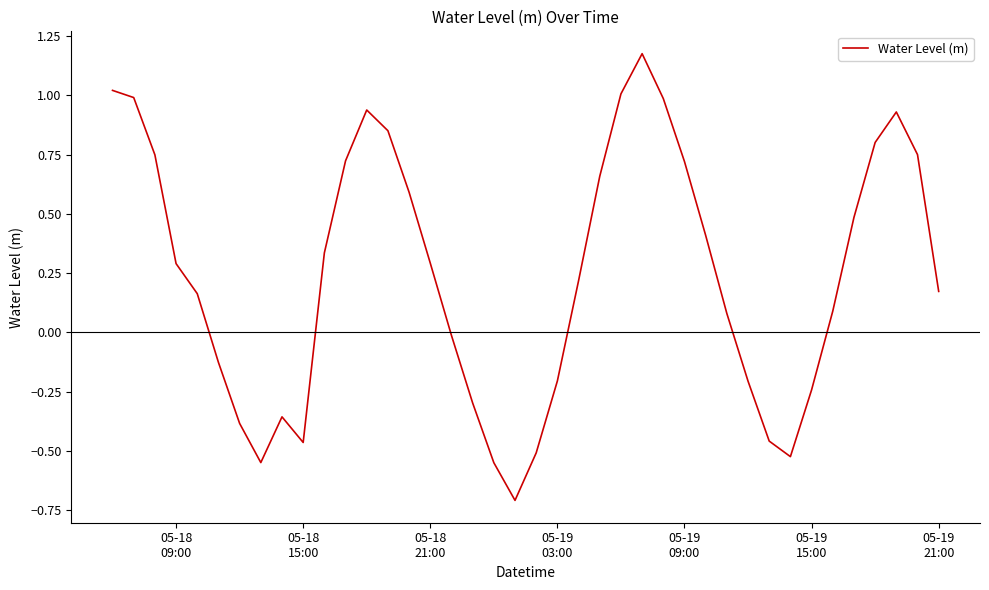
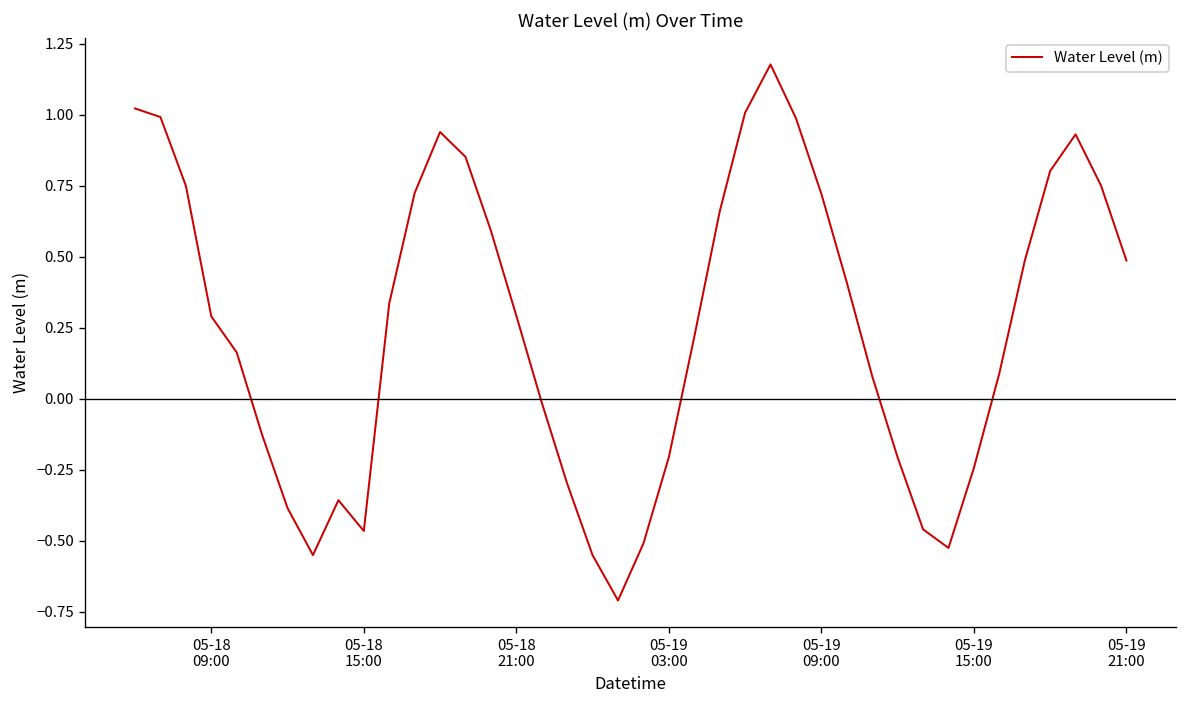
05-19 21:00: 0.17 -> 0.49
